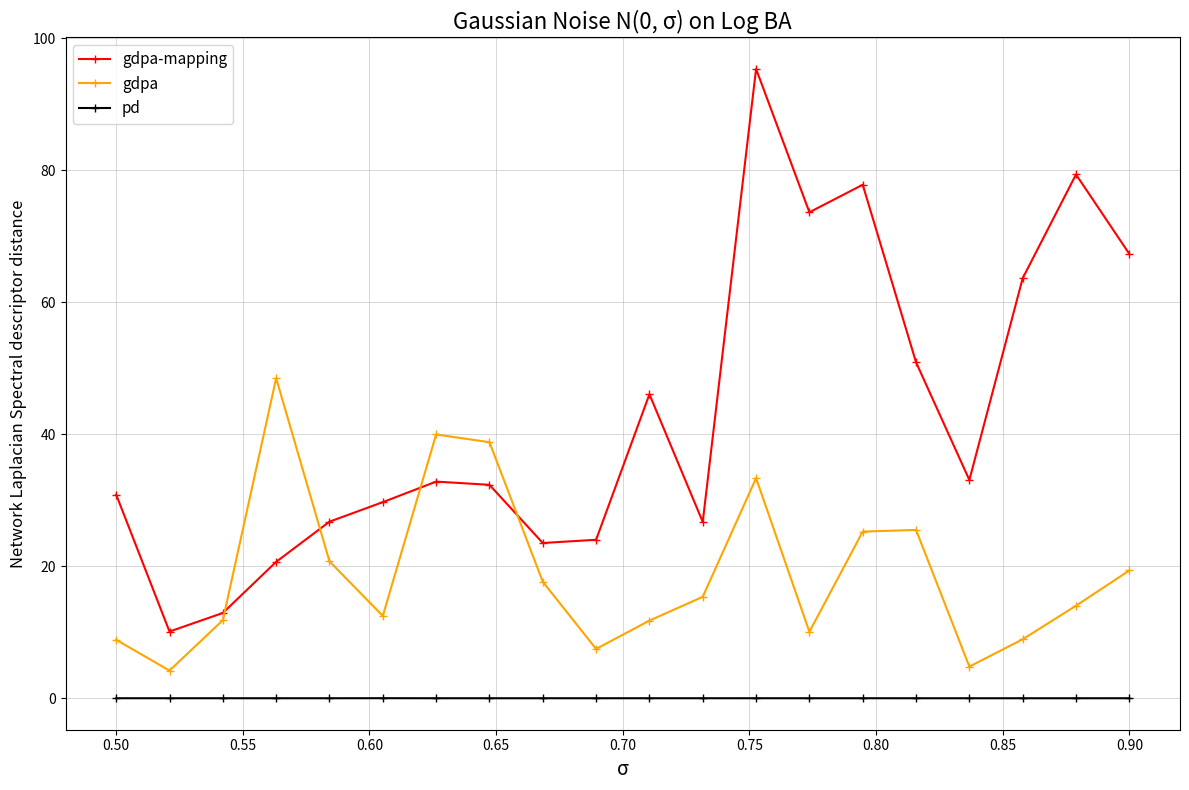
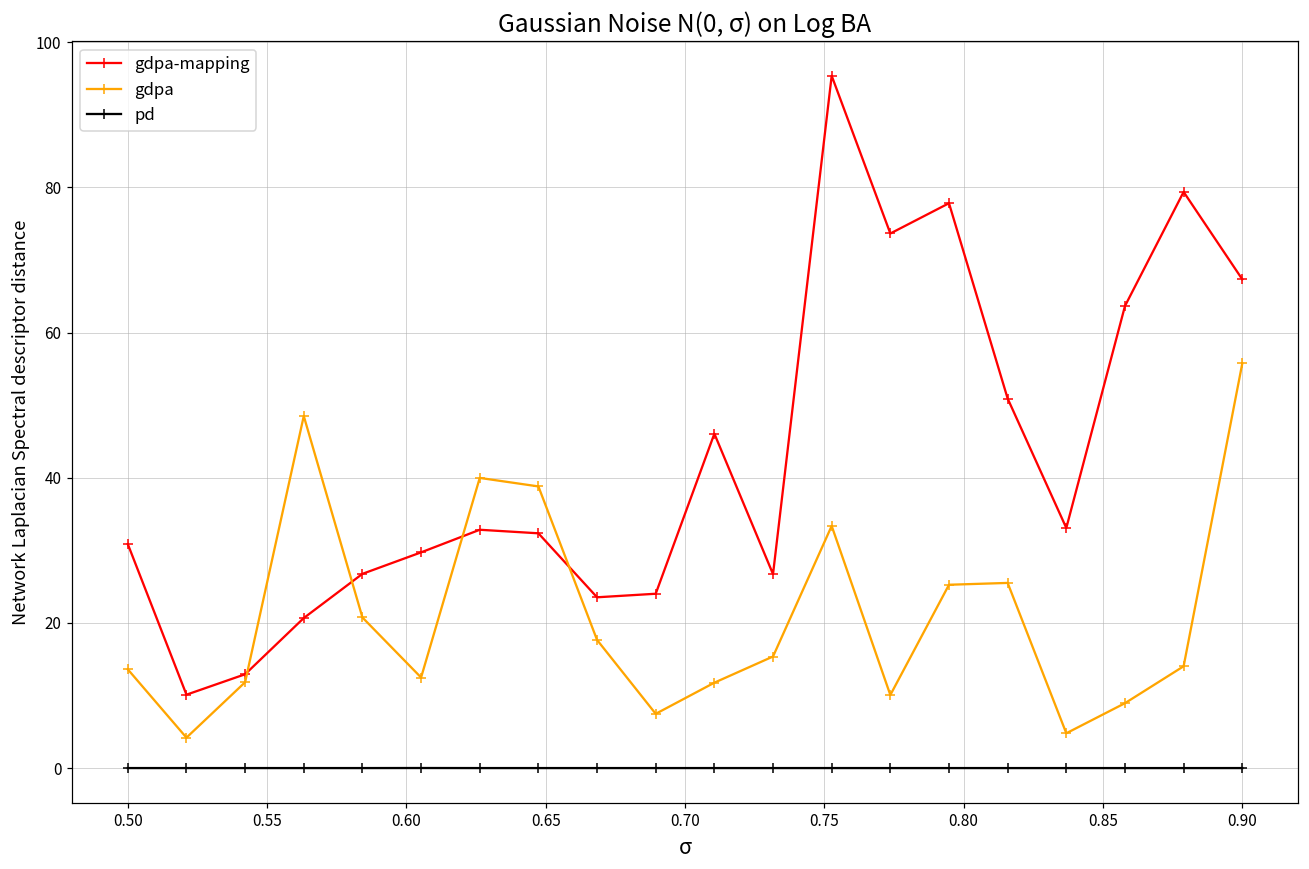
gdpa, 0.50: 9 -> 14
gdpa, 0.90: 19 -> 56
